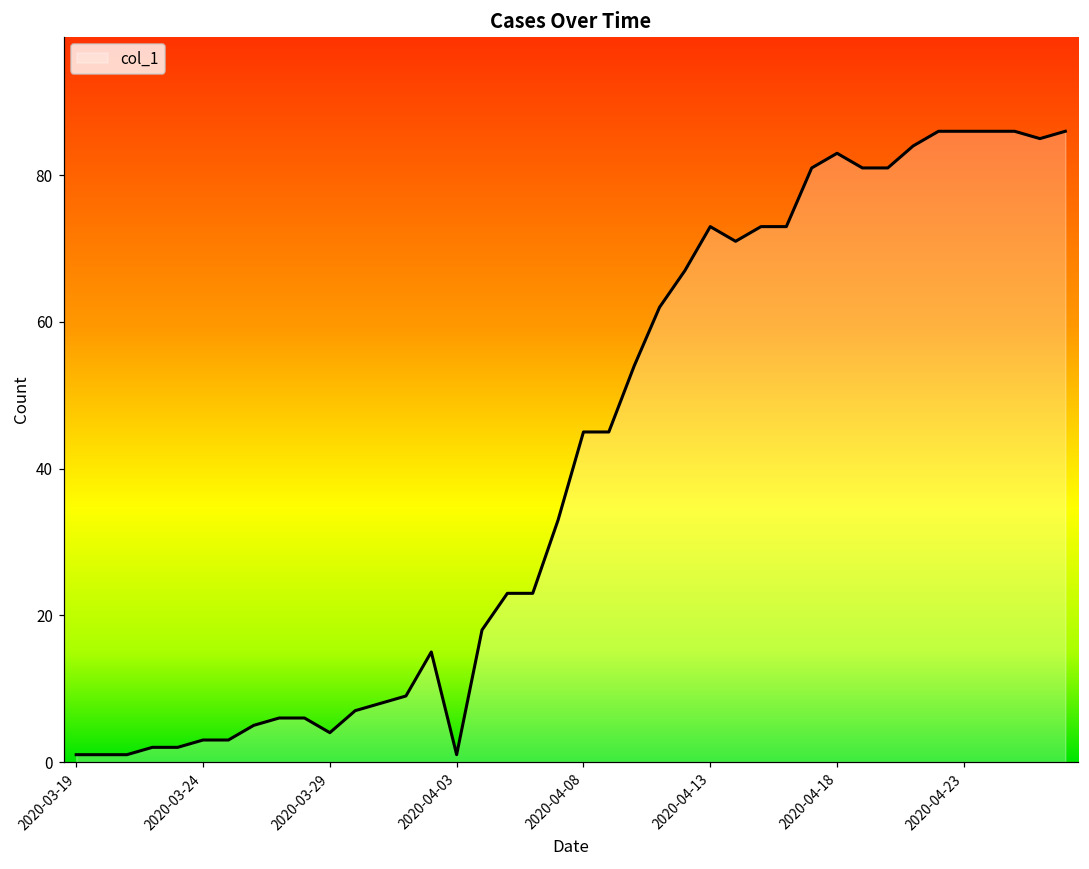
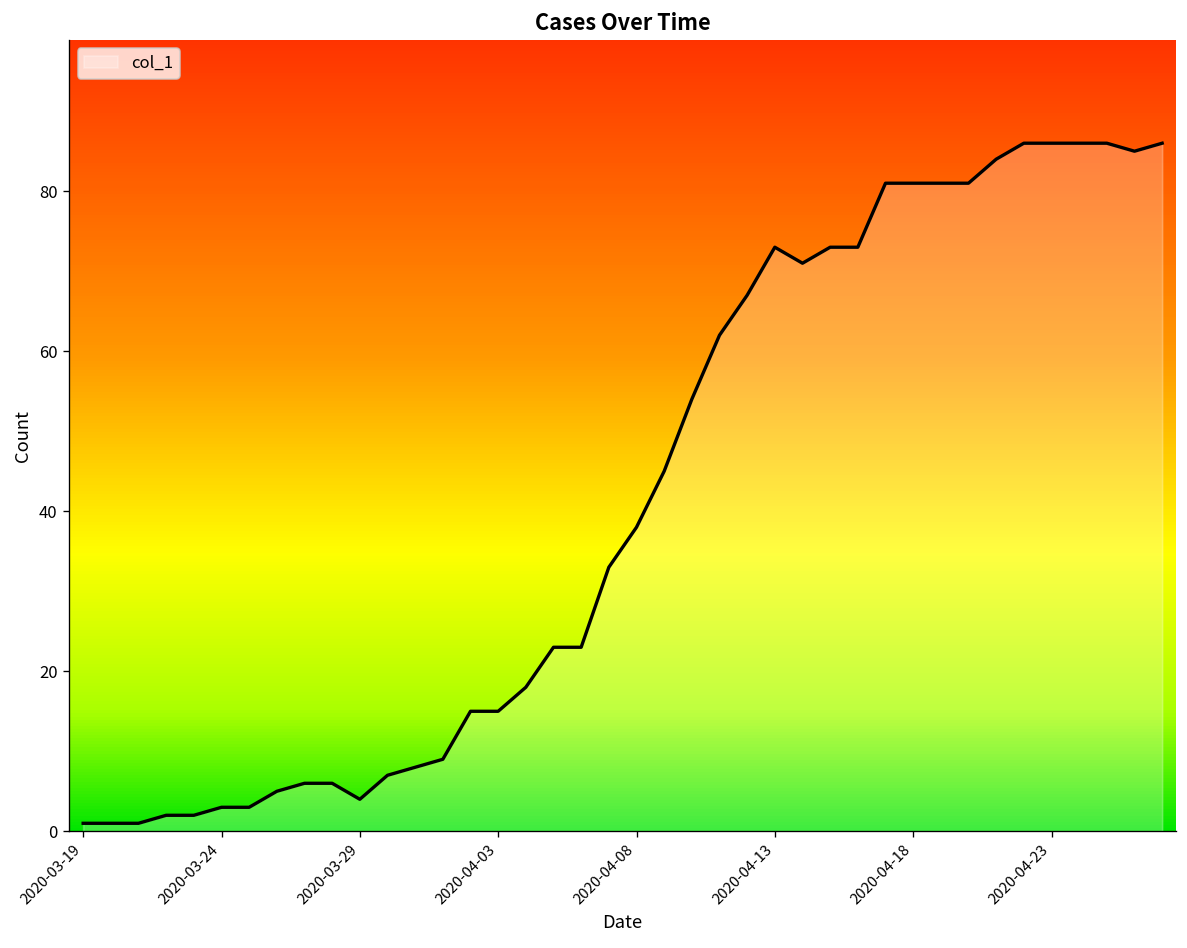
2020-04-03: 1 -> 15
2020-04-08: 45 -> 38
2020-04-18: 83 -> 81
